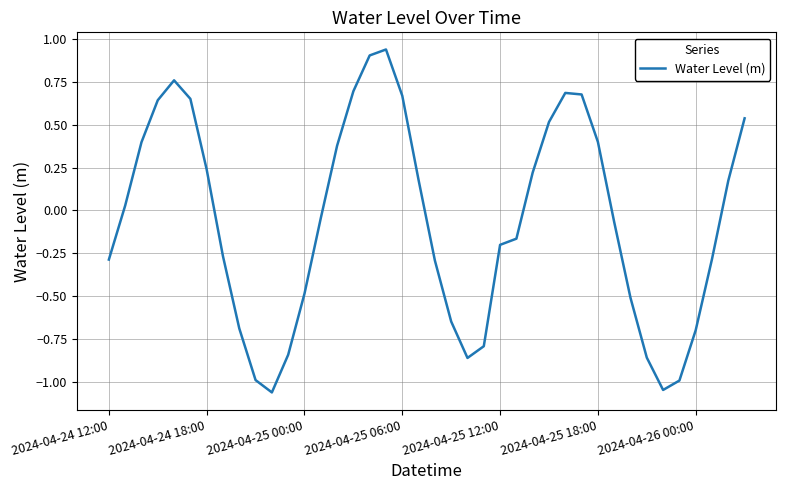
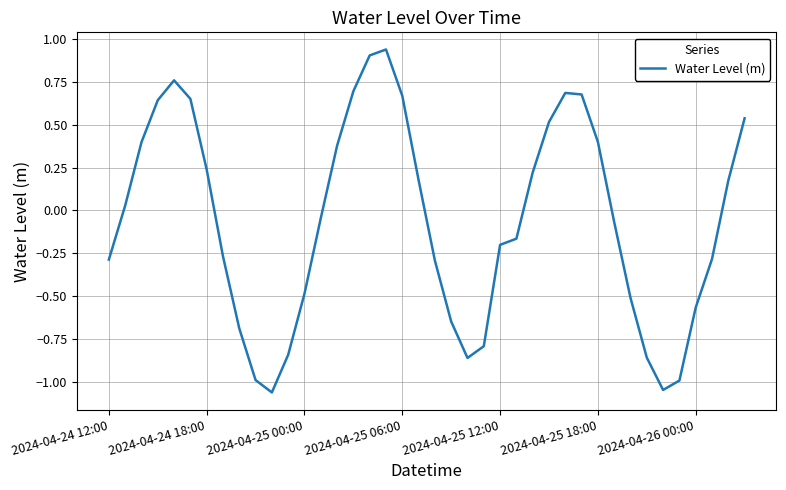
2024-04-26 00:00: -0.70 -> -0.57
